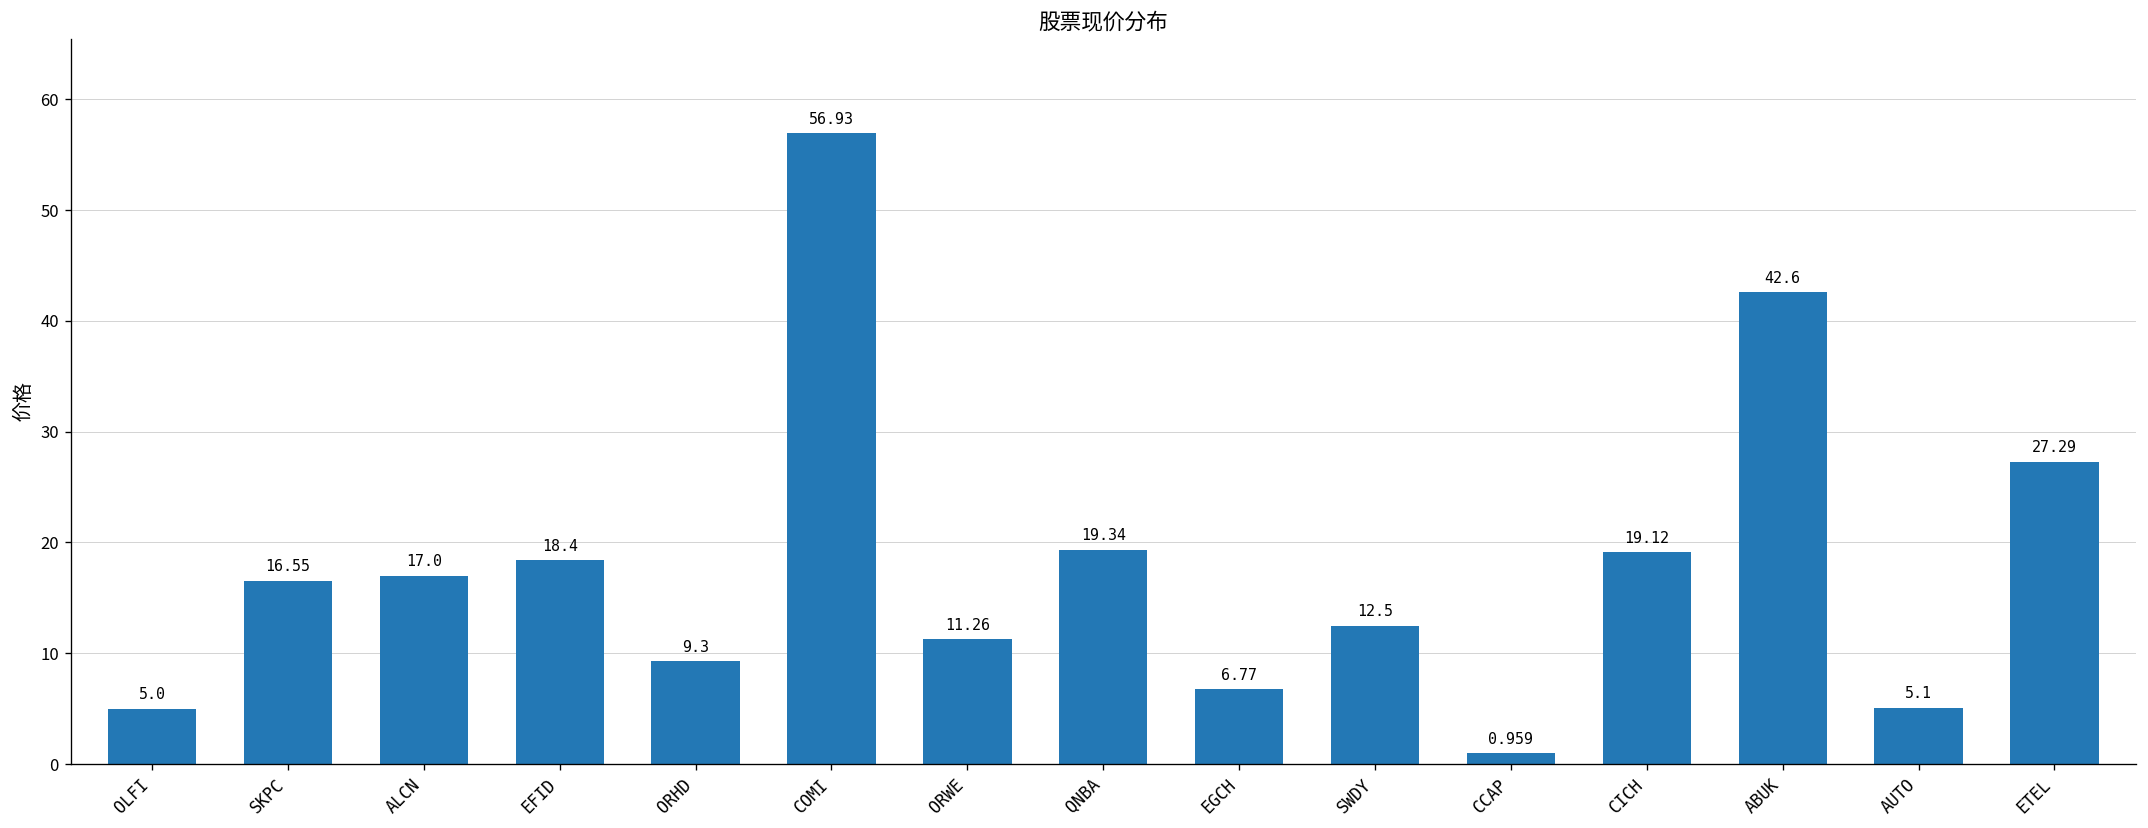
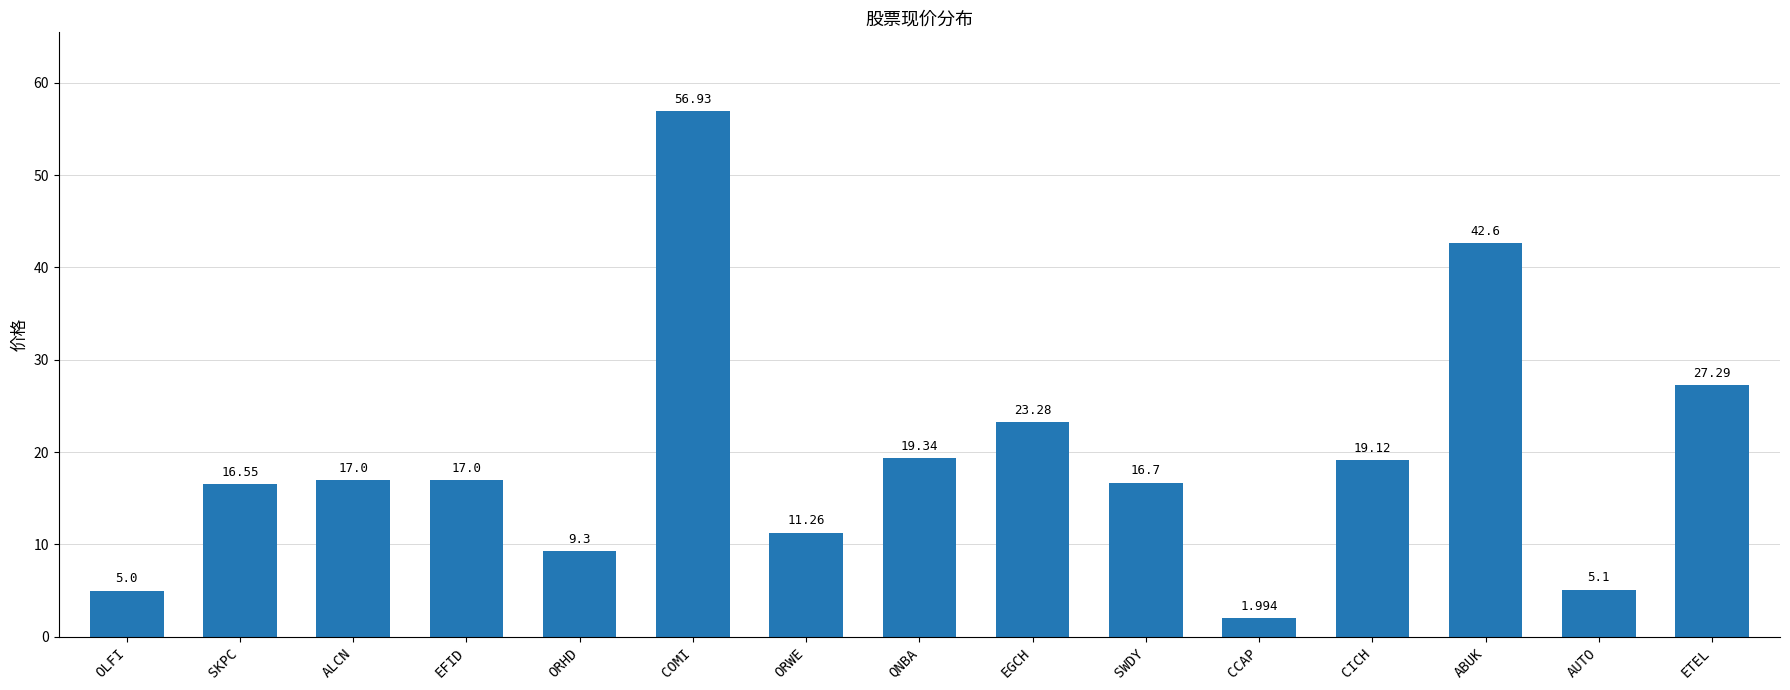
EFID: 18.4 -> 17.0
EGCH: 6.77 -> 23.28
SWDY: 12.5 -> 16.7
CCAP: 0.959 -> 1.994
